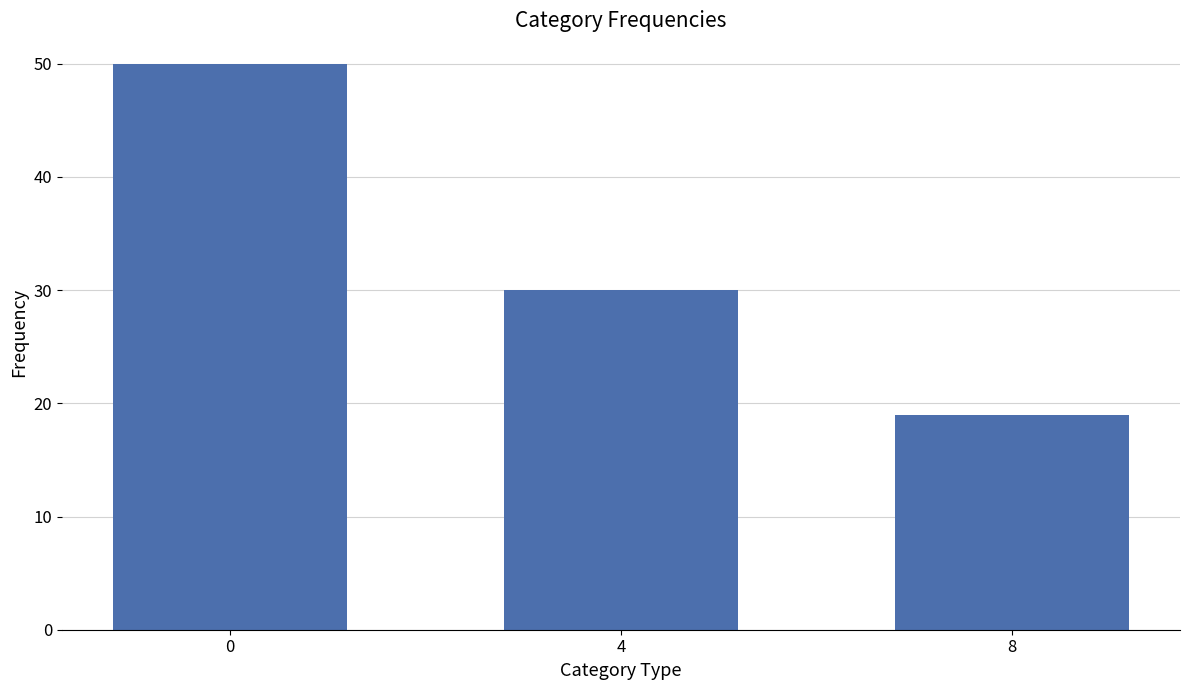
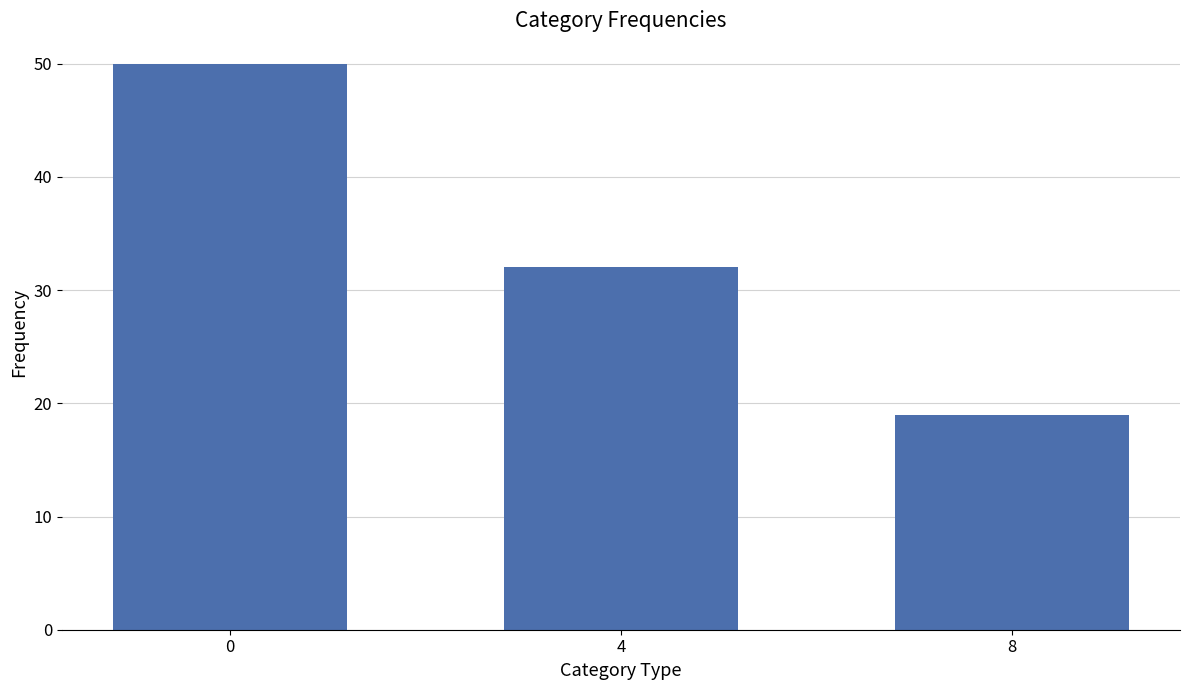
4: 30 -> 32
